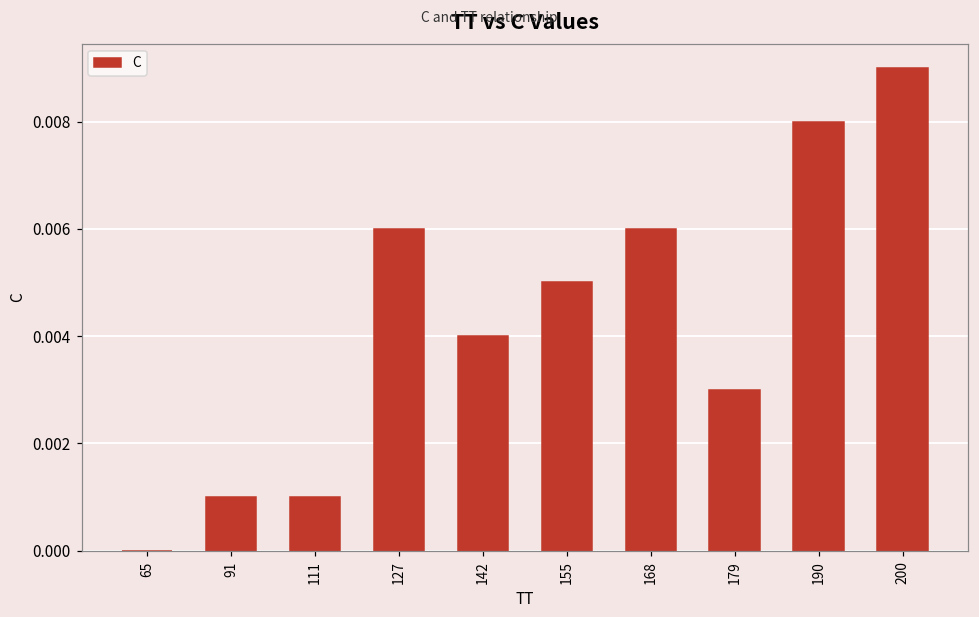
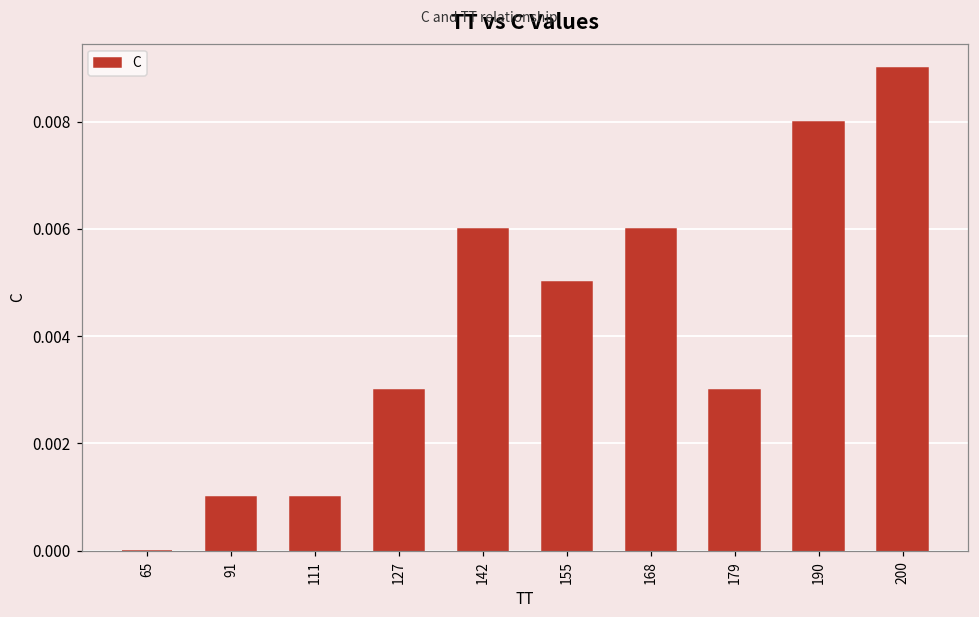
127: 0.006 -> 0.003
142: 0.004 -> 0.006
